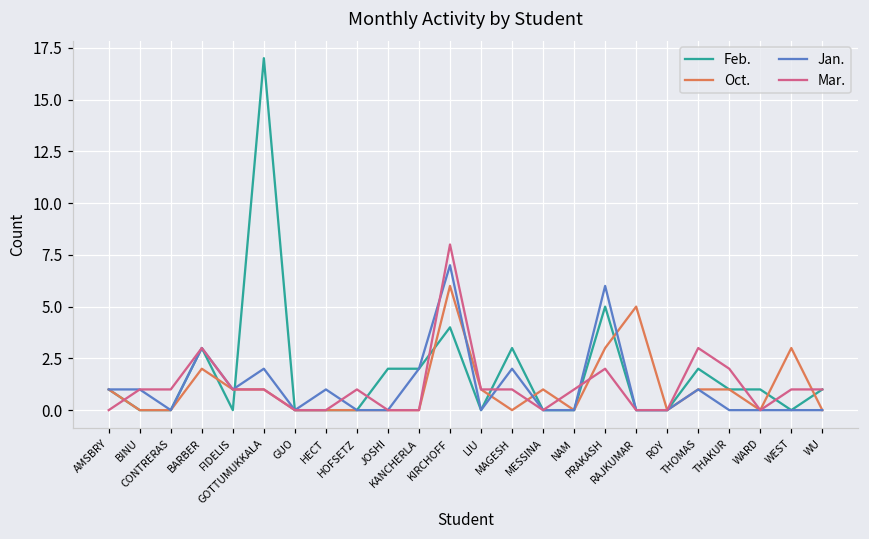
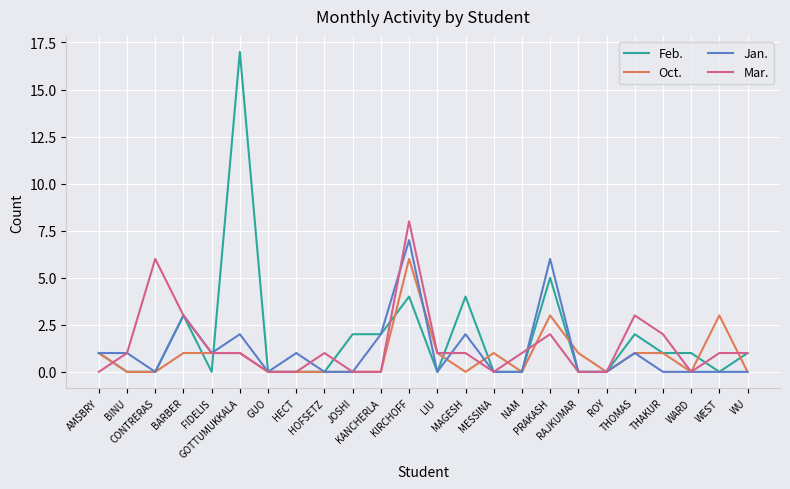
Mar., CONTRERAS: 1 -> 6
Oct., BARBER: 2 -> 1
Feb., MAGESH: 3 -> 4
Oct., RAJKUMAR: 5 -> 1
